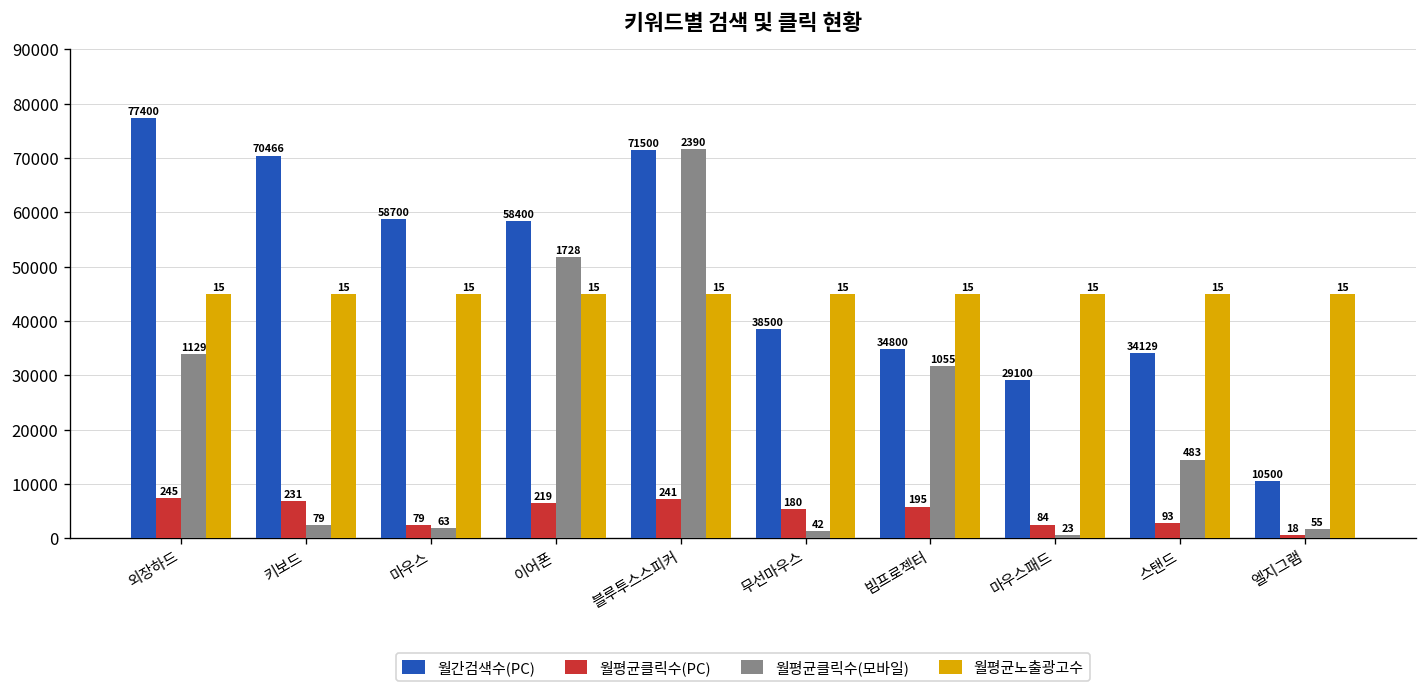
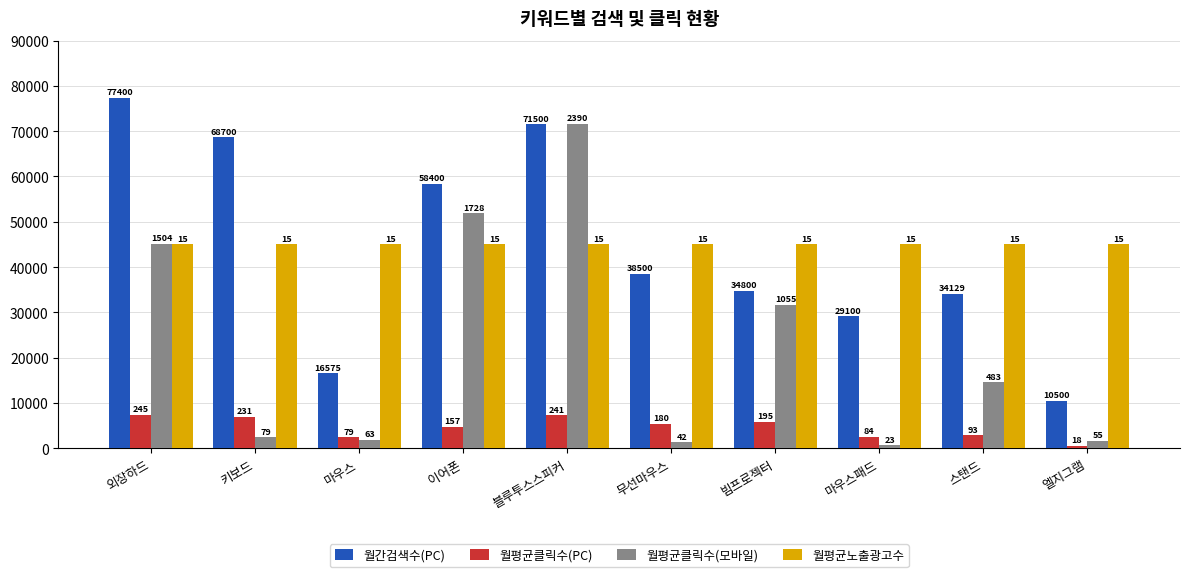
월평균클릭수(모바일), 외장하드: 1129 -> 1504
월간검색수(PC), 키보드: 70466 -> 68700
월간검색수(PC), 마우스: 58700 -> 16575
월평균클릭수(PC), 이어폰: 219 -> 157
